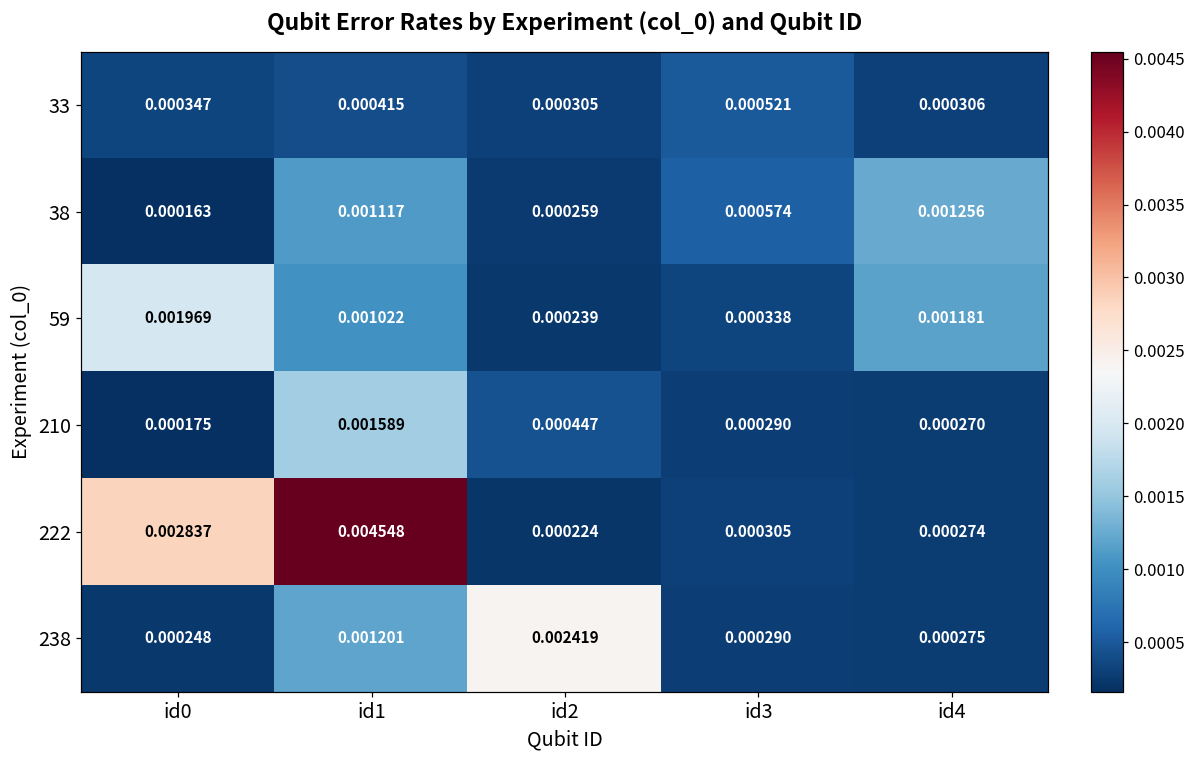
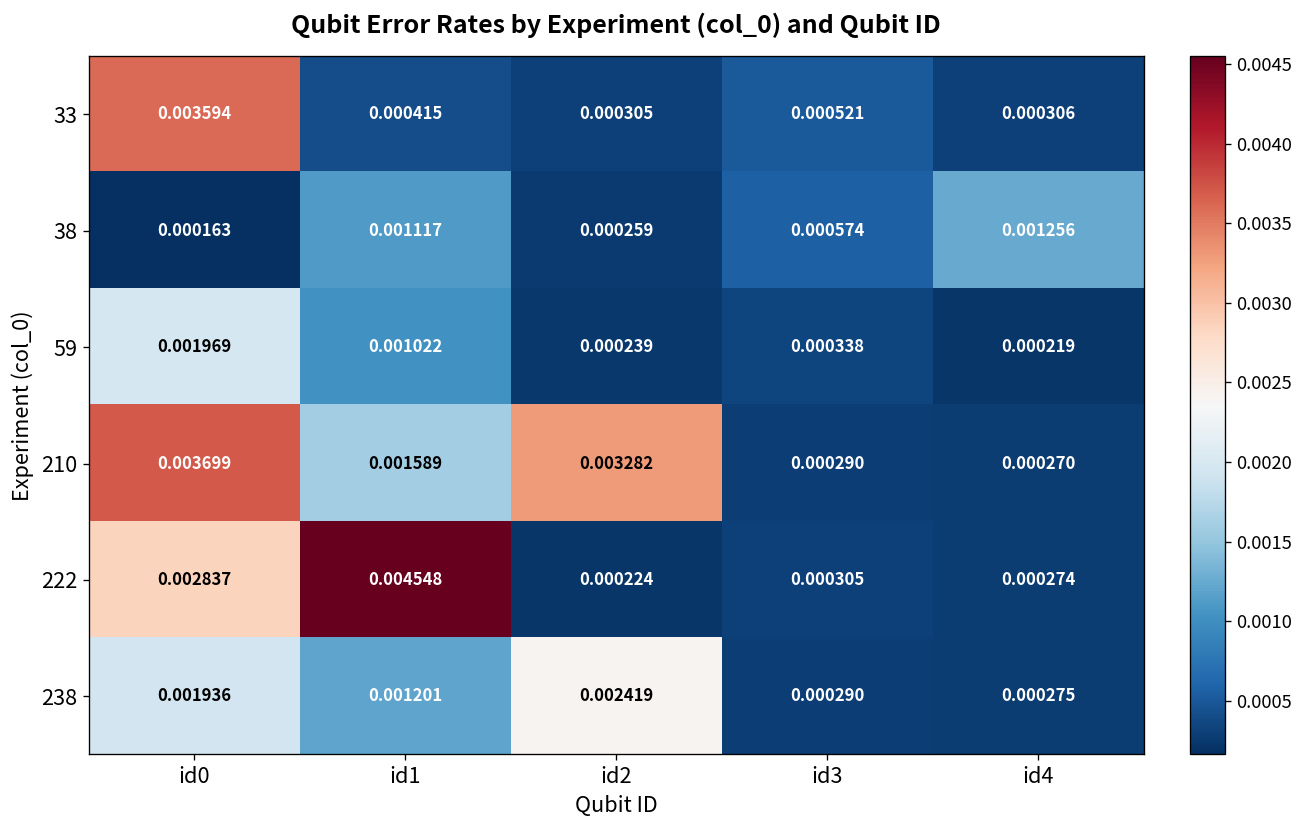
33, id0: 0.000347 -> 0.003594
59, id4: 0.001181 -> 0.000219
210, id0: 0.000175 -> 0.003699
210, id2: 0.000447 -> 0.003282
238, id0: 0.000248 -> 0.001936
